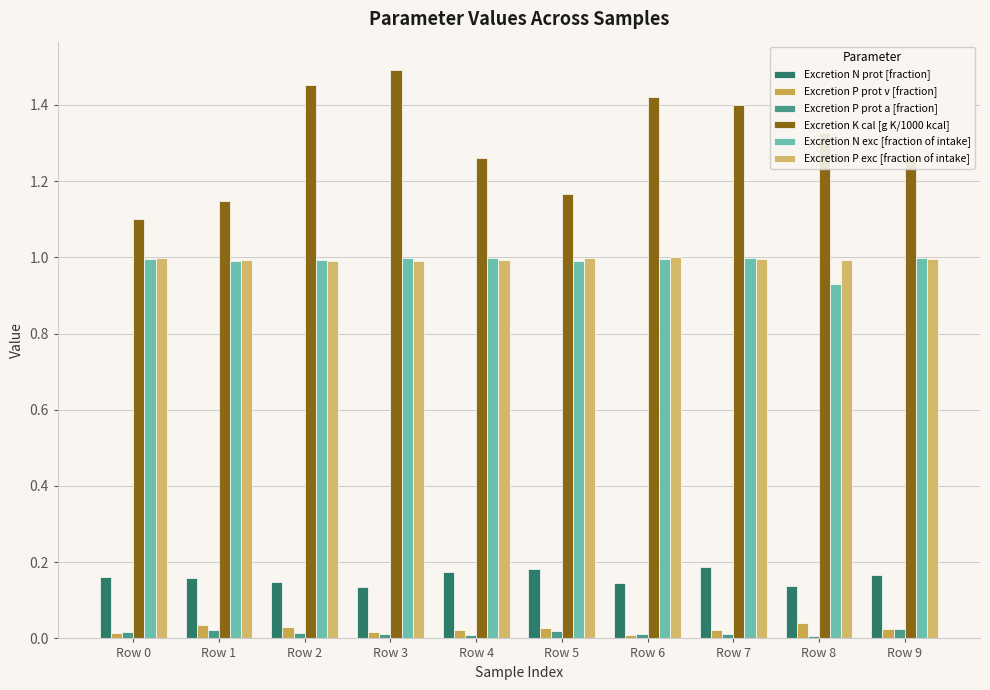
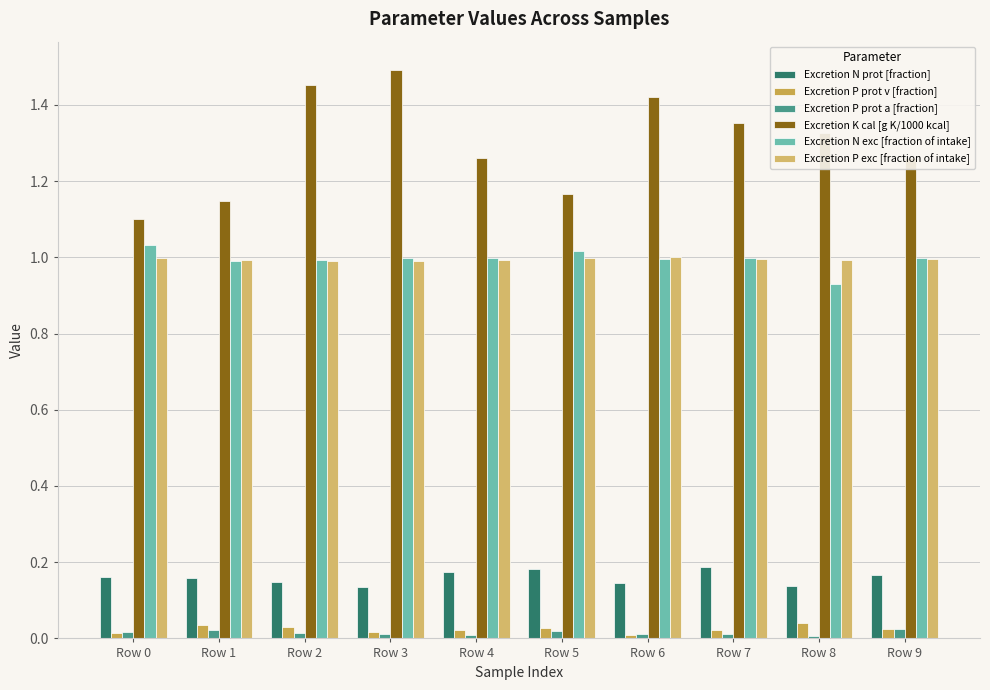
Excretion N exc [fraction of intake], Row 0: 1.00 -> 1.03
Excretion N exc [fraction of intake], Row 5: 0.99 -> 1.02
Excretion K cal [g K/1000 kcal], Row 7: 1.40 -> 1.35
